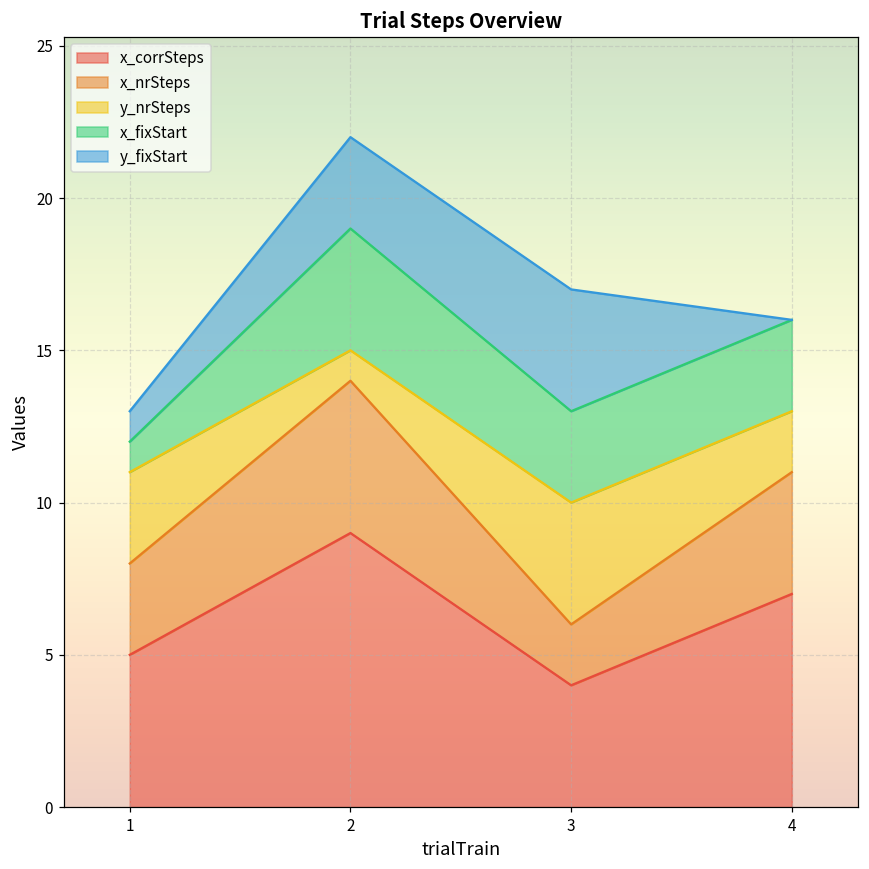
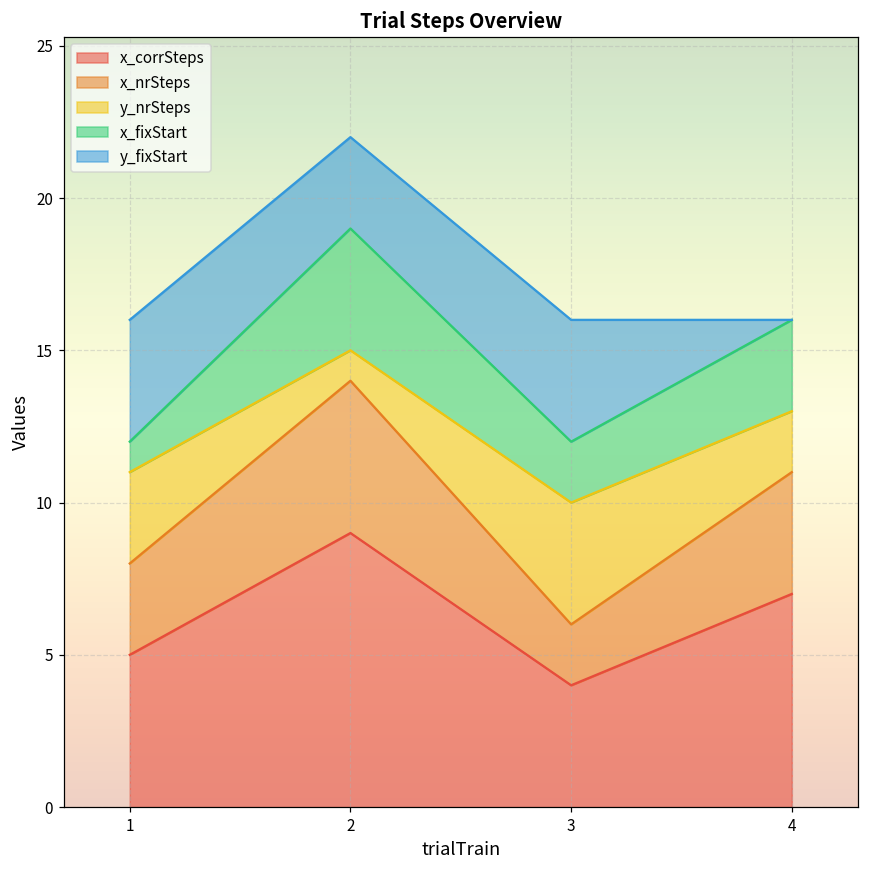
y_fixStart, 1: 1 -> 4
x_fixStart, 3: 3 -> 2
